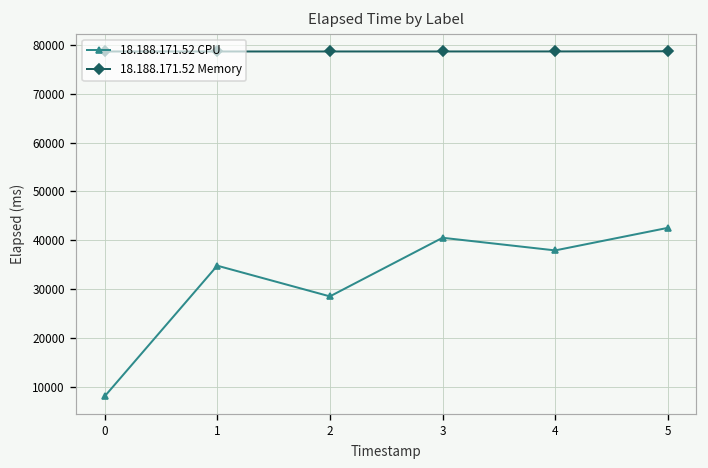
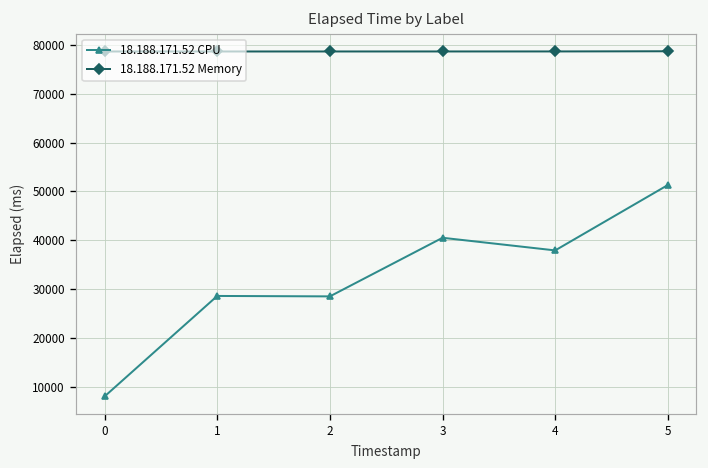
18.188.171.52 CPU, 1: 35000 -> 29000
18.188.171.52 CPU, 5: 43000 -> 51000
